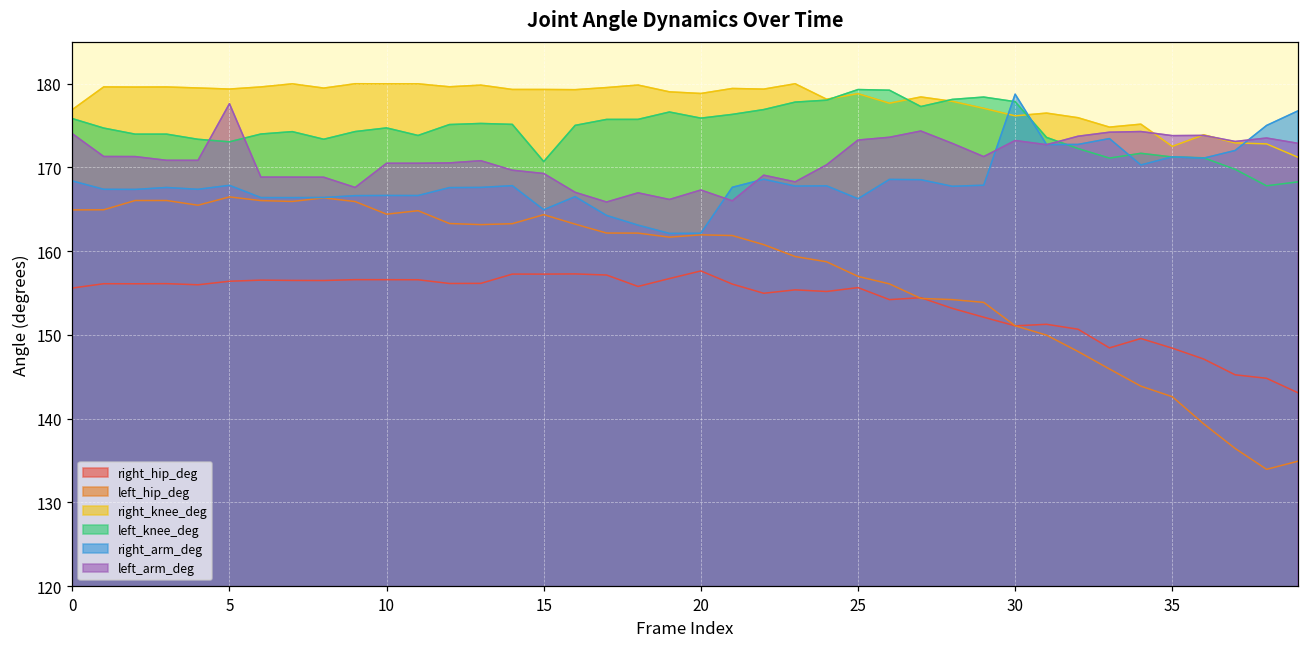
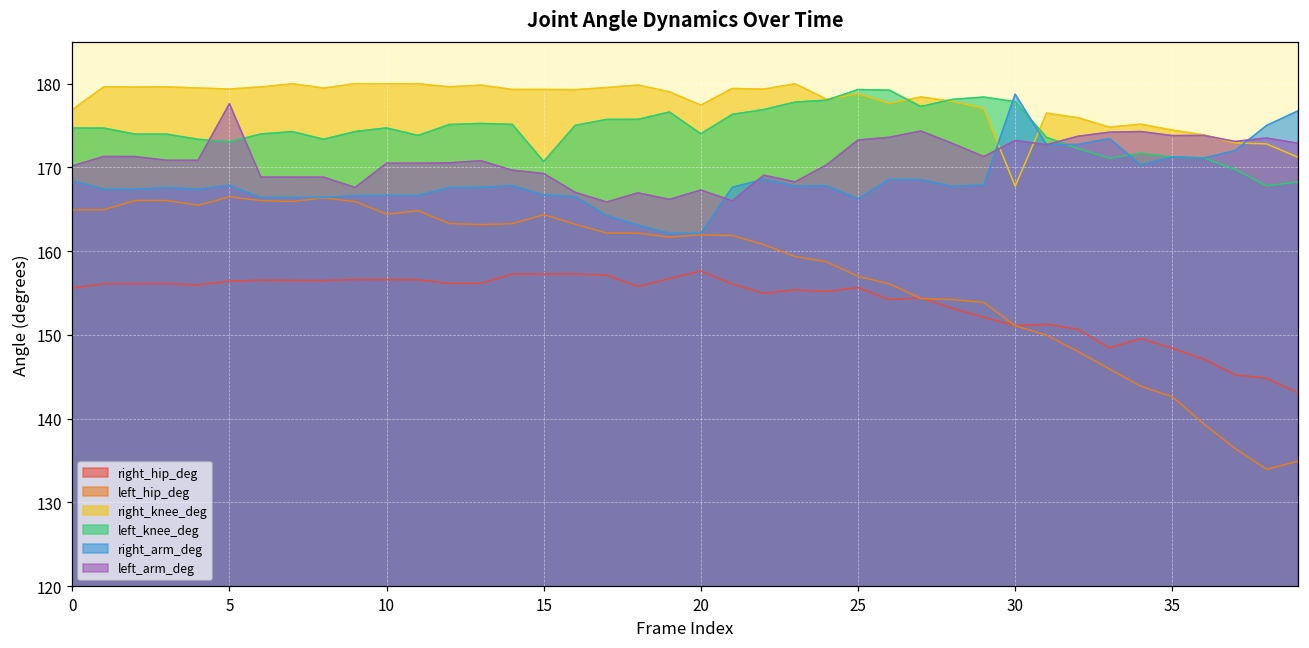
left_knee_deg, 0: 176 -> 175
left_arm_deg, 0: 174 -> 170
right_arm_deg, 15: 165 -> 167
right_knee_deg, 20: 179 -> 177
left_knee_deg, 20: 176 -> 174
right_knee_deg, 30: 176 -> 168
right_knee_deg, 35: 173 -> 174
